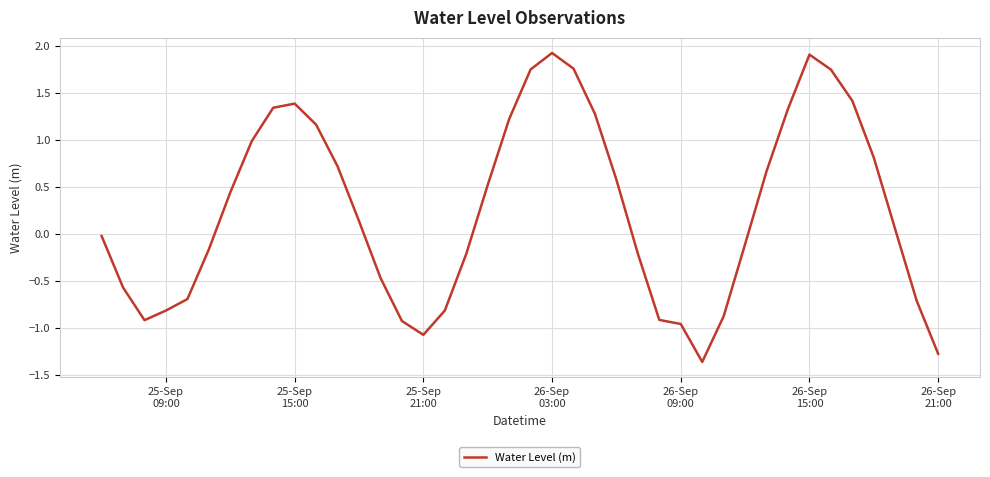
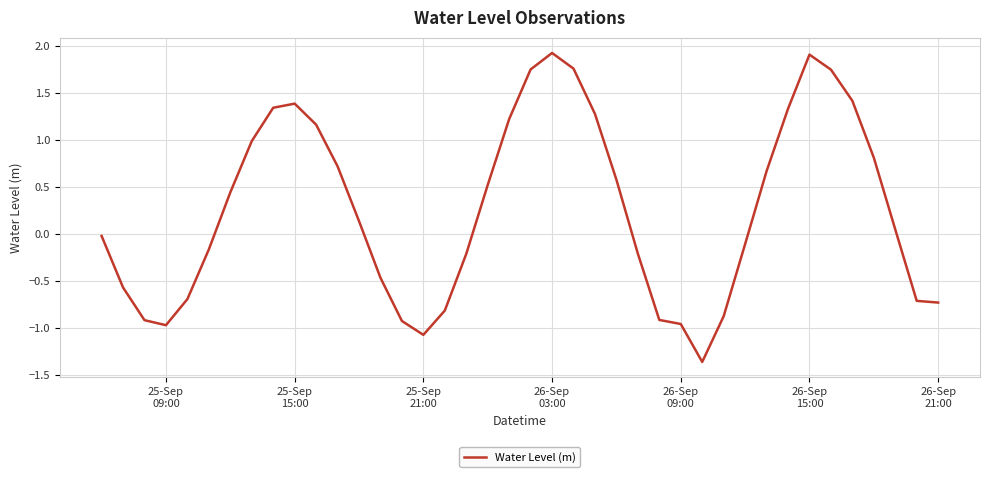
25-Sep 09:00: -0.8 -> -1.0
26-Sep 21:00: -1.3 -> -0.7
